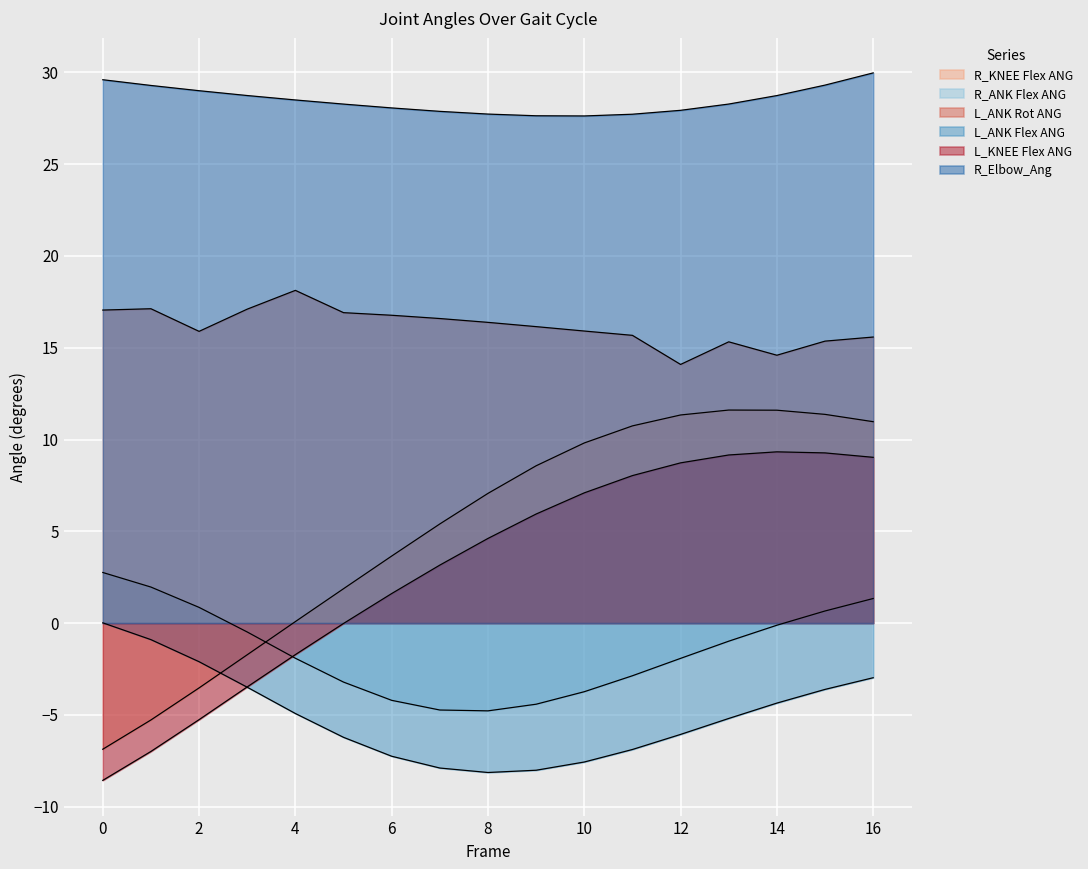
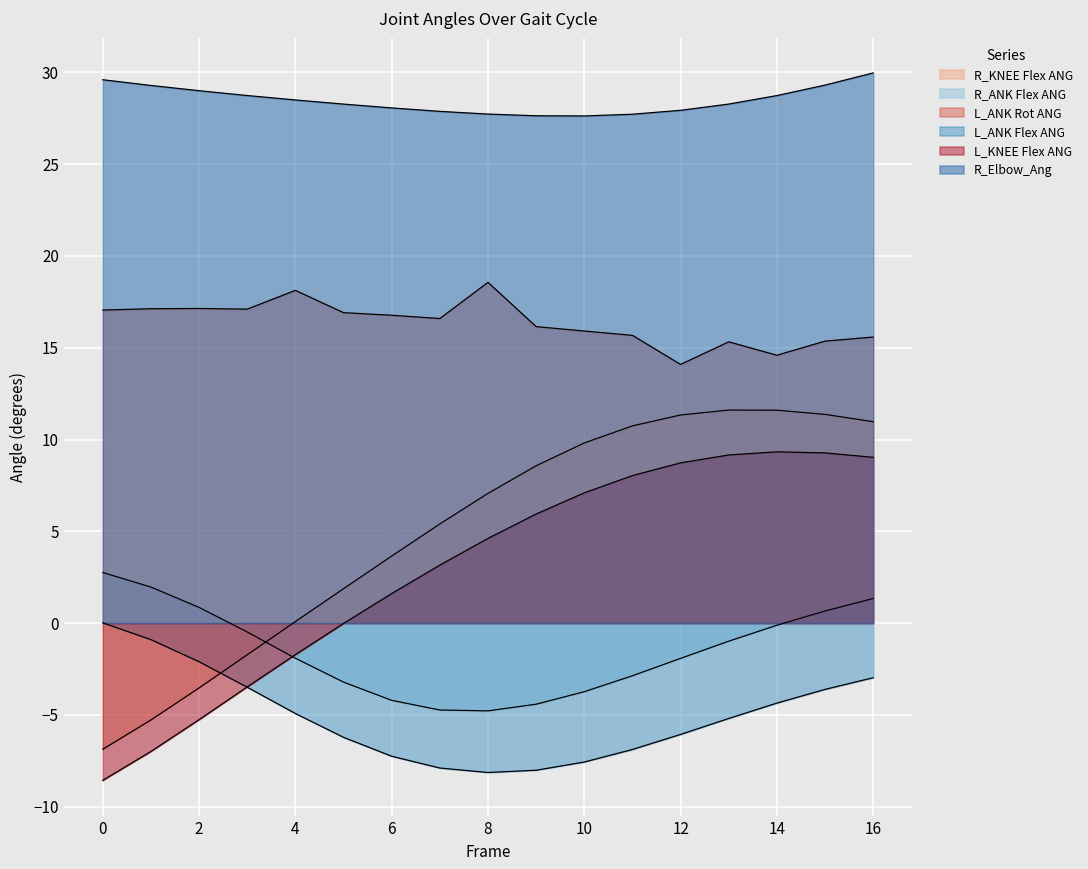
L_ANK Rot ANG, 2: 15.9 -> 17.1
L_ANK Rot ANG, 8: 16.4 -> 18.6
